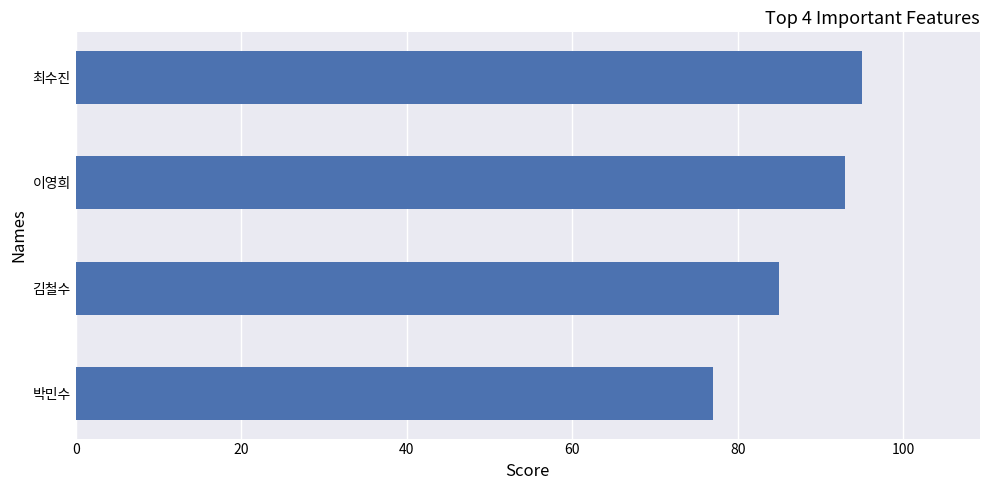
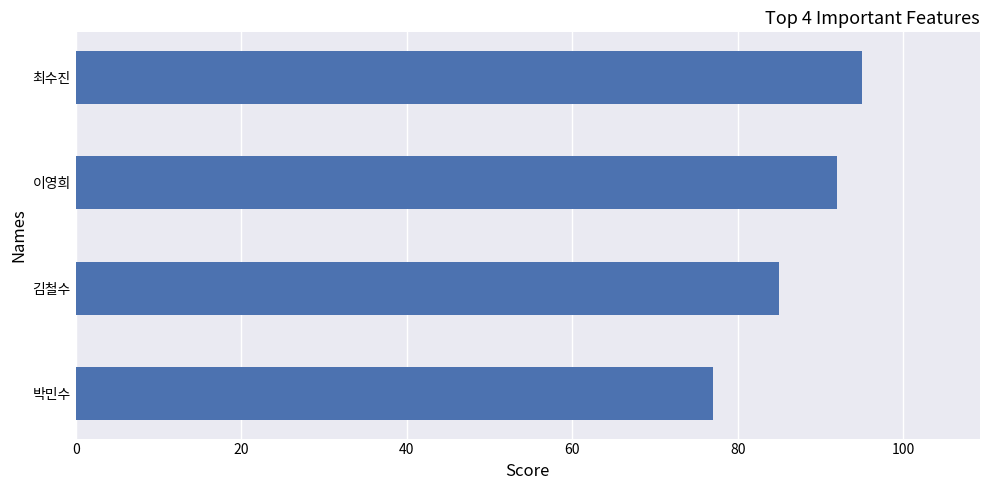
이영희: 93 -> 92
